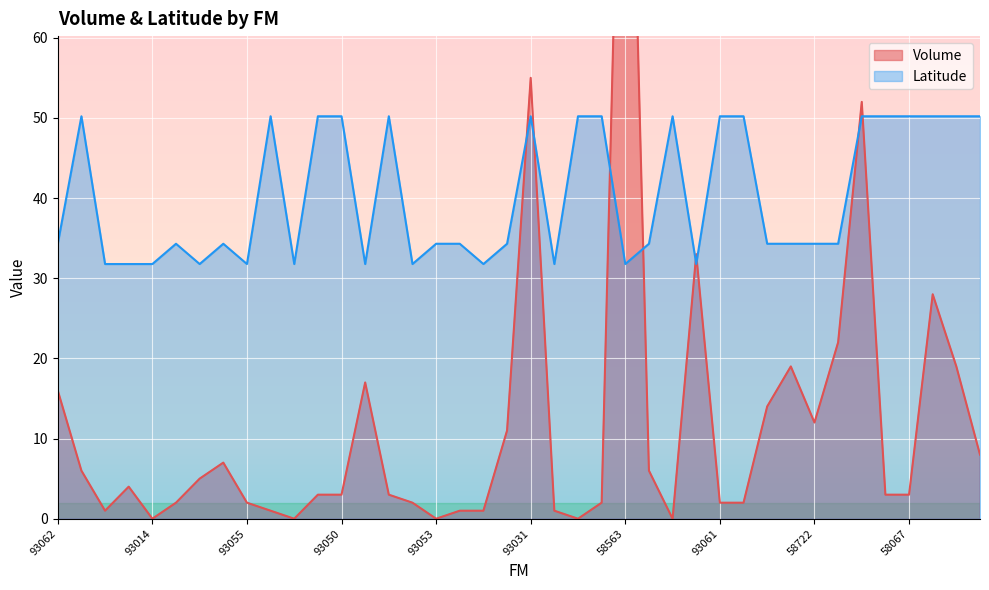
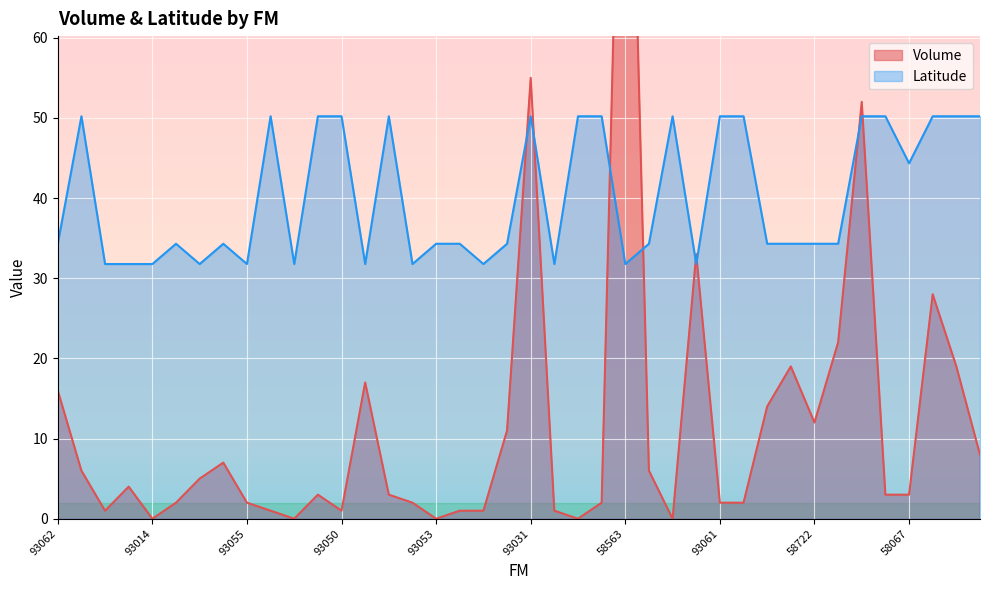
Volume, 93050: 3 -> 1
Latitude, 58067: 50 -> 44
